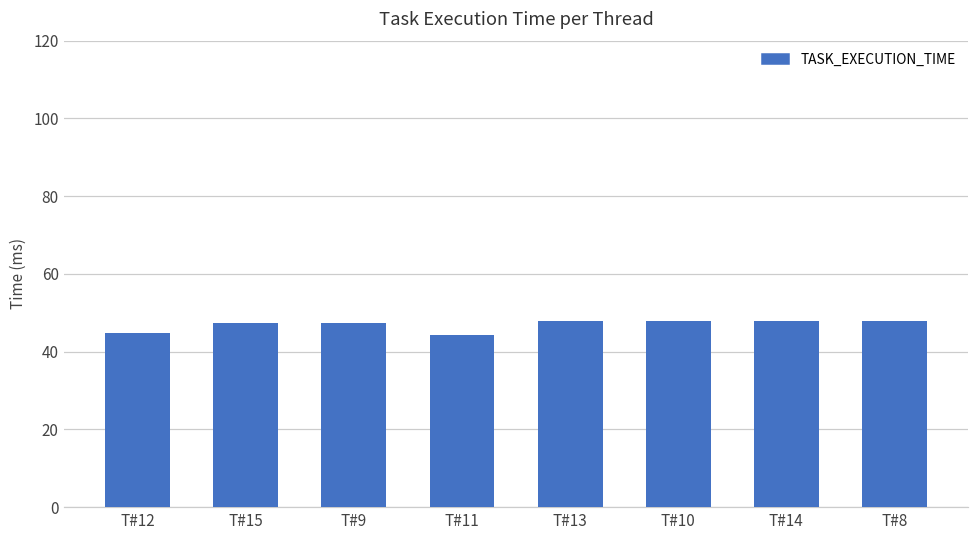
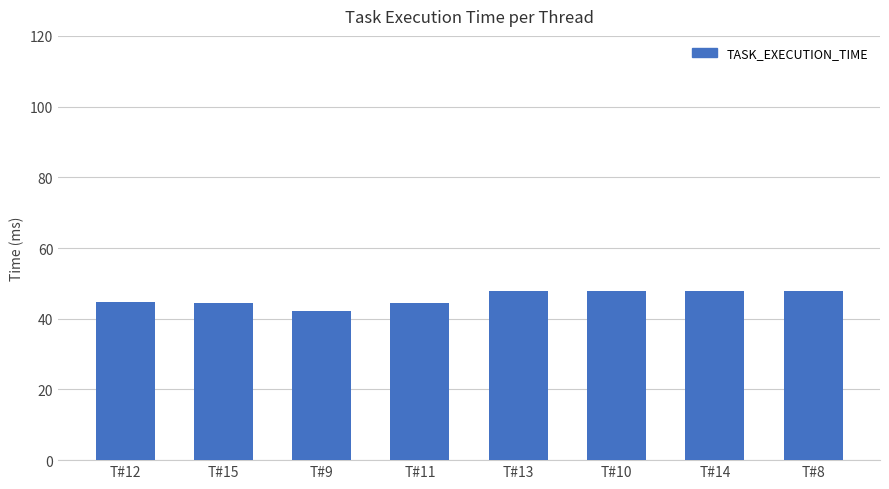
T#15: 47 -> 44
T#9: 47 -> 42
